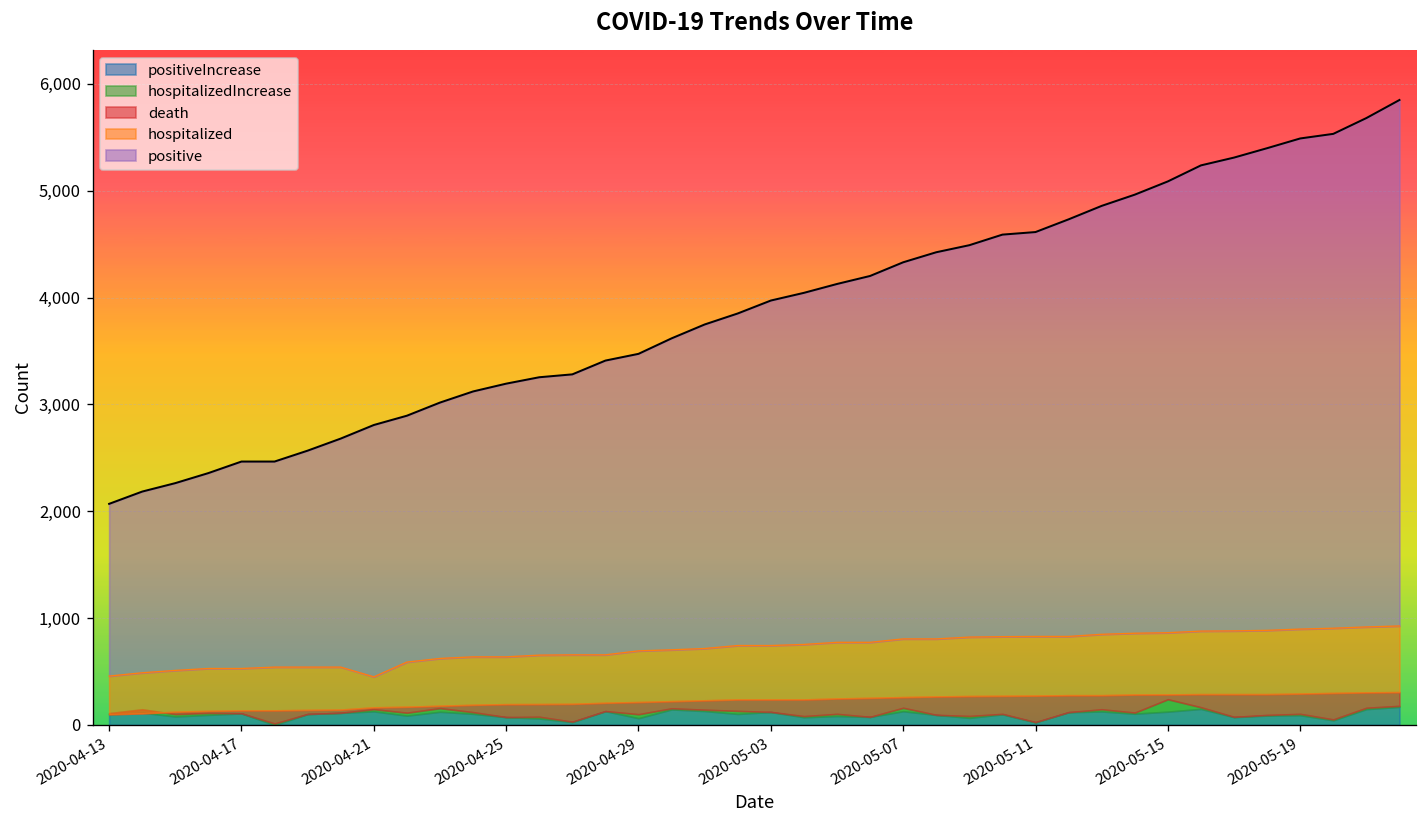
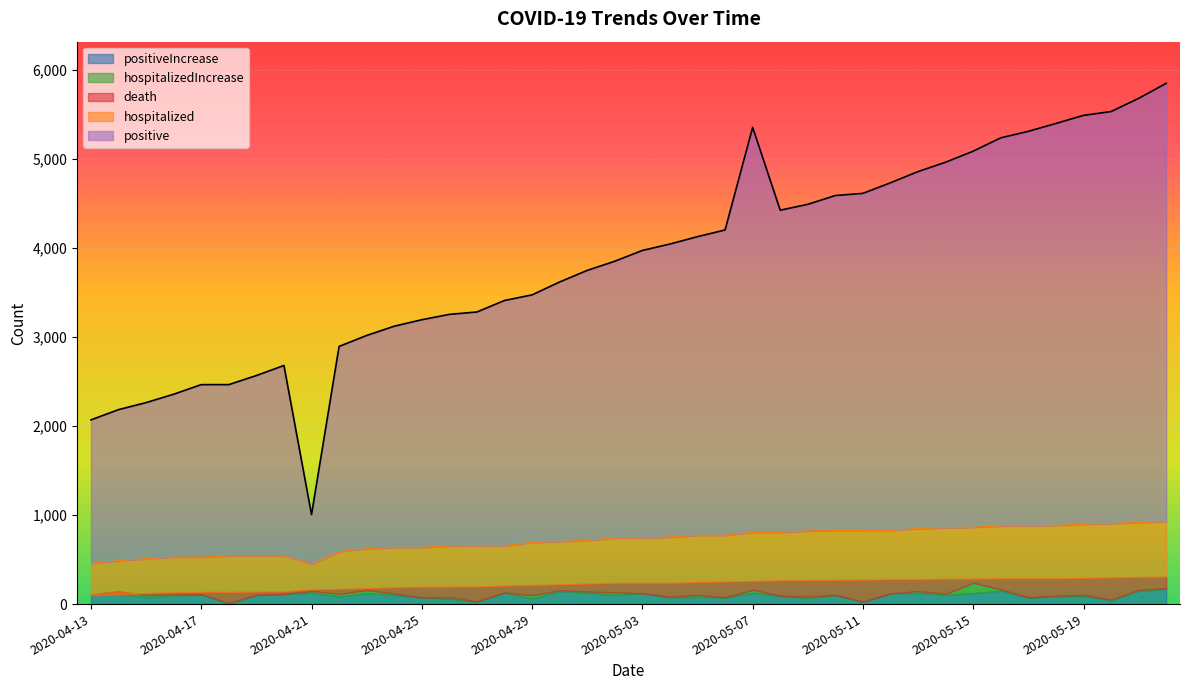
positive, 2020-04-21: 2,800 -> 1,000
positive, 2020-05-07: 4,300 -> 5,400
